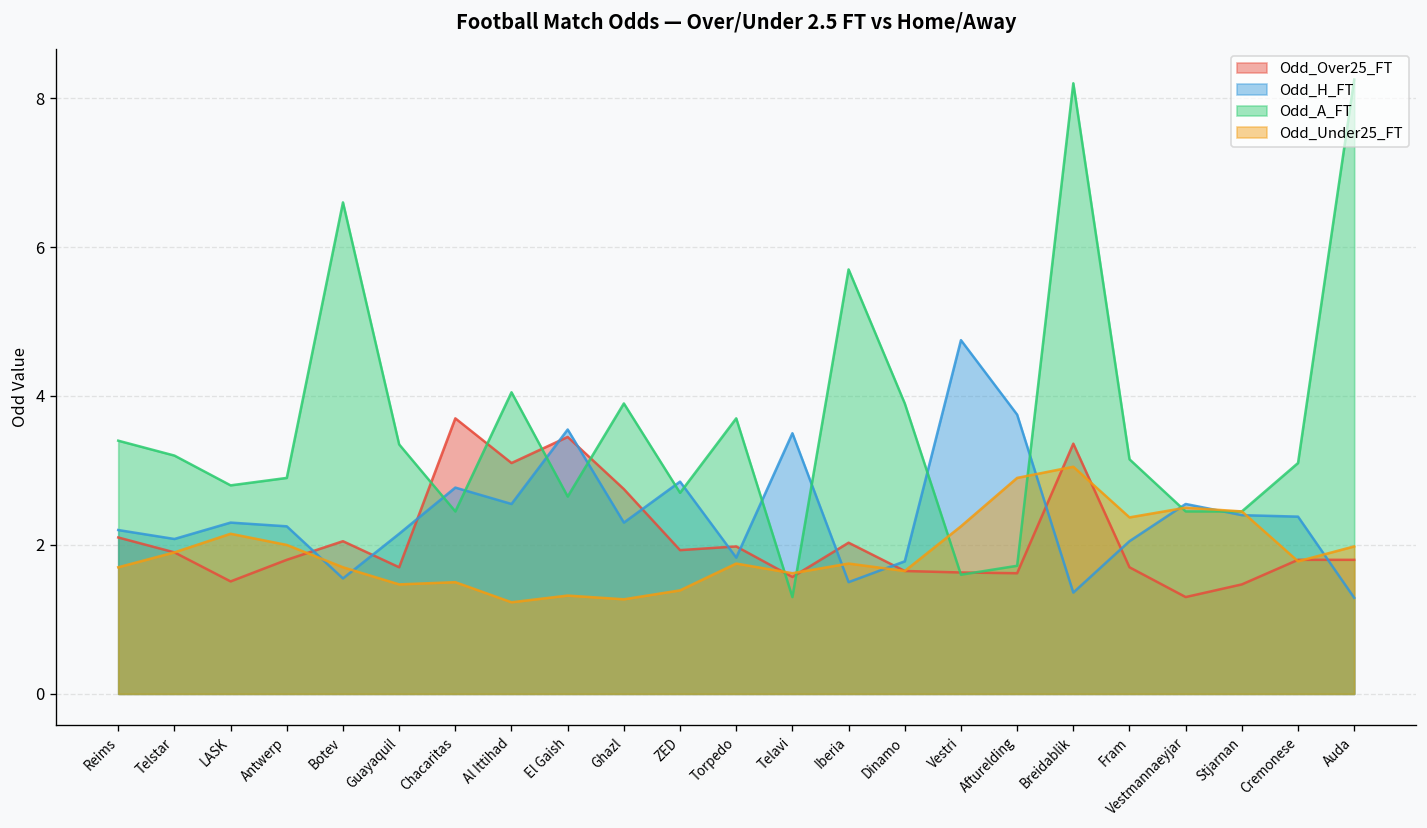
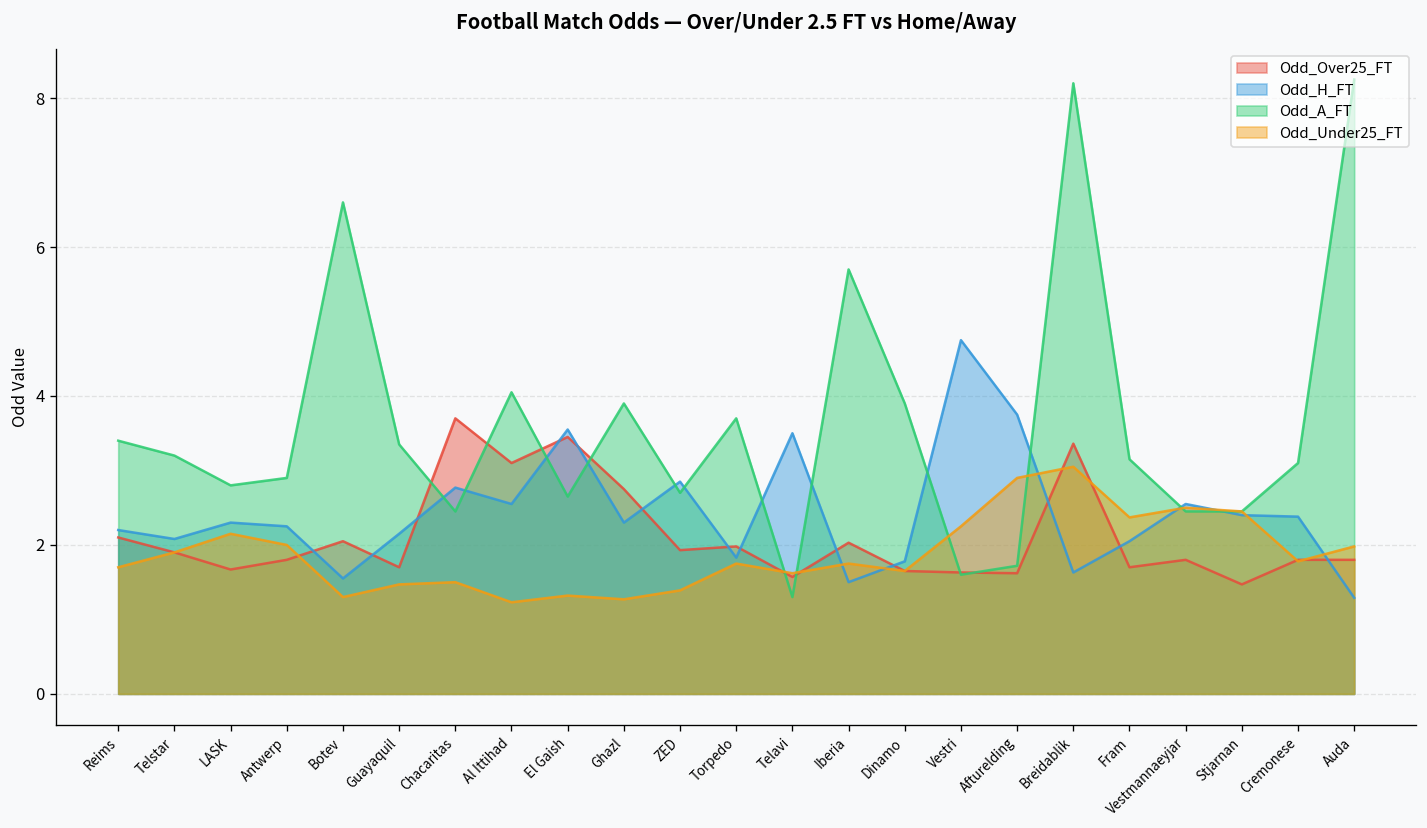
Odd_Over25_FT, LASK: 1.5 -> 1.7
Odd_Under25_FT, Botev: 1.7 -> 1.3
Odd_H_FT, Breidablik: 1.4 -> 1.6
Odd_Over25_FT, Vestmannaeyjar: 1.3 -> 1.8
